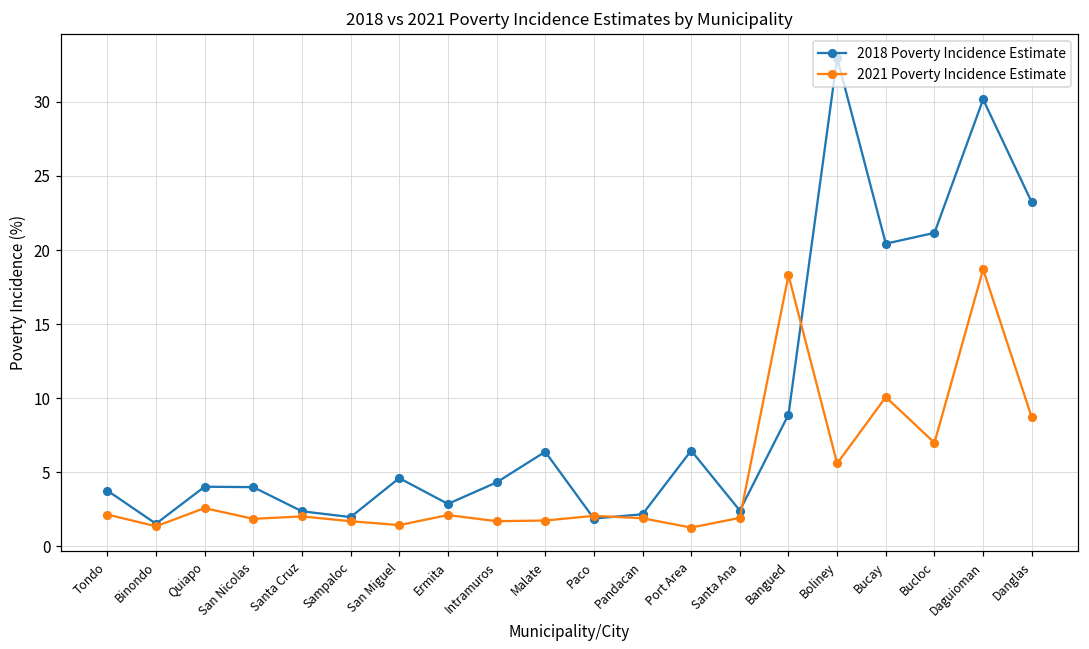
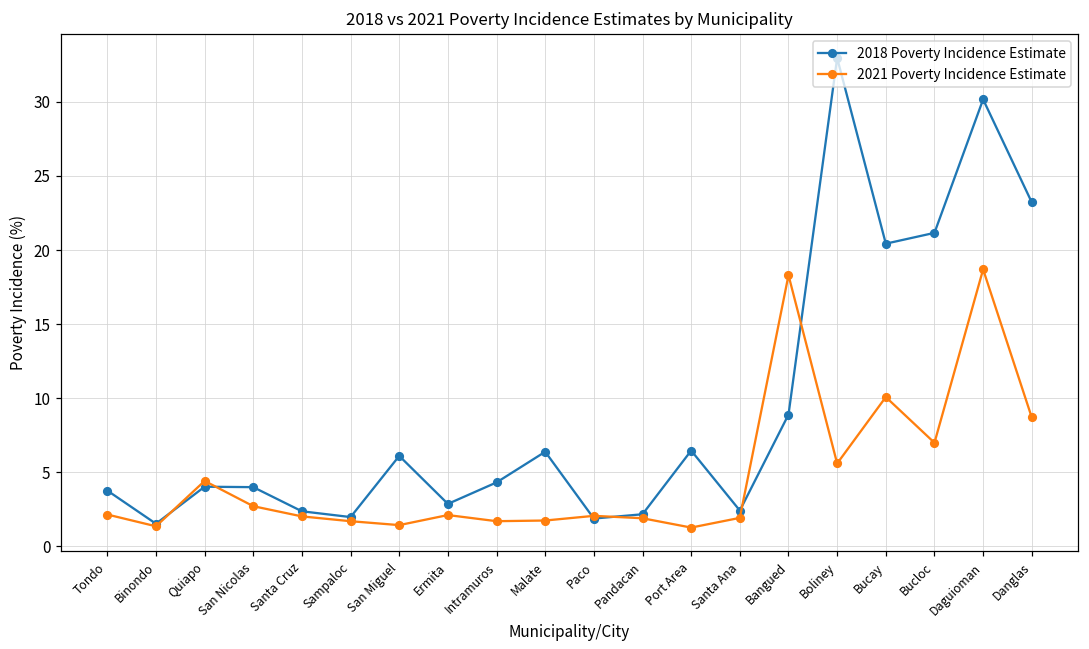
2021 Poverty Incidence Estimate, Quiapo: 2.6 -> 4.4
2021 Poverty Incidence Estimate, San Nicolas: 1.9 -> 2.7
2018 Poverty Incidence Estimate, San Miguel: 4.6 -> 6.1
